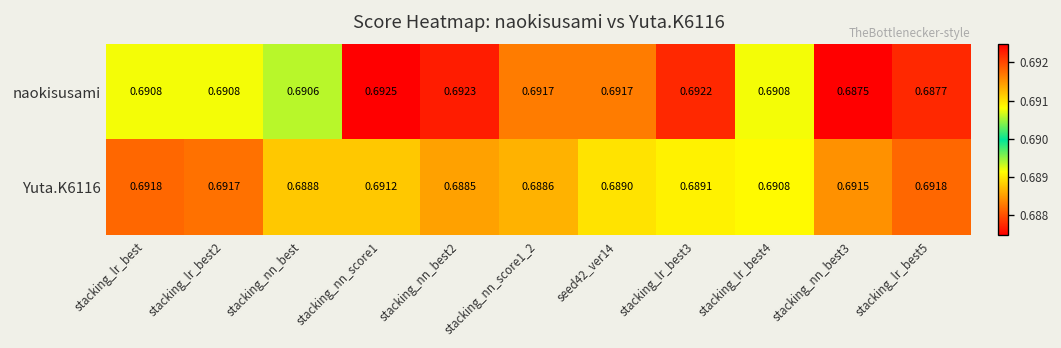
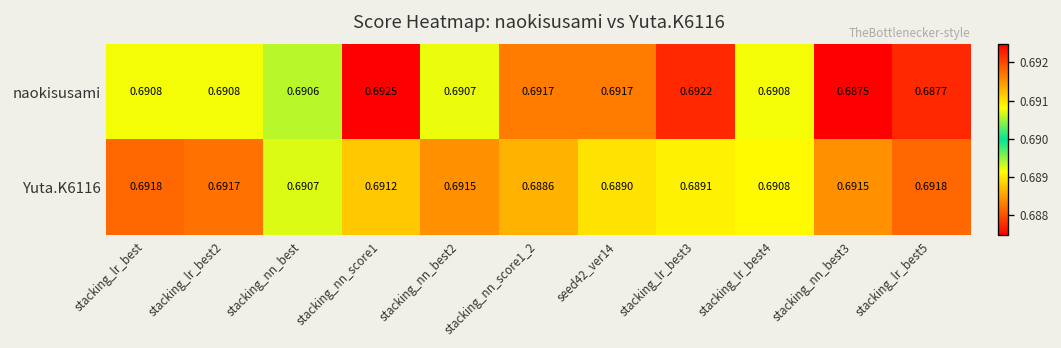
naokisusami, stacking_nn_best2: 0.6923 -> 0.6907
Yuta.K6116, stacking_nn_best: 0.6888 -> 0.6907
Yuta.K6116, stacking_nn_best2: 0.6885 -> 0.6915
